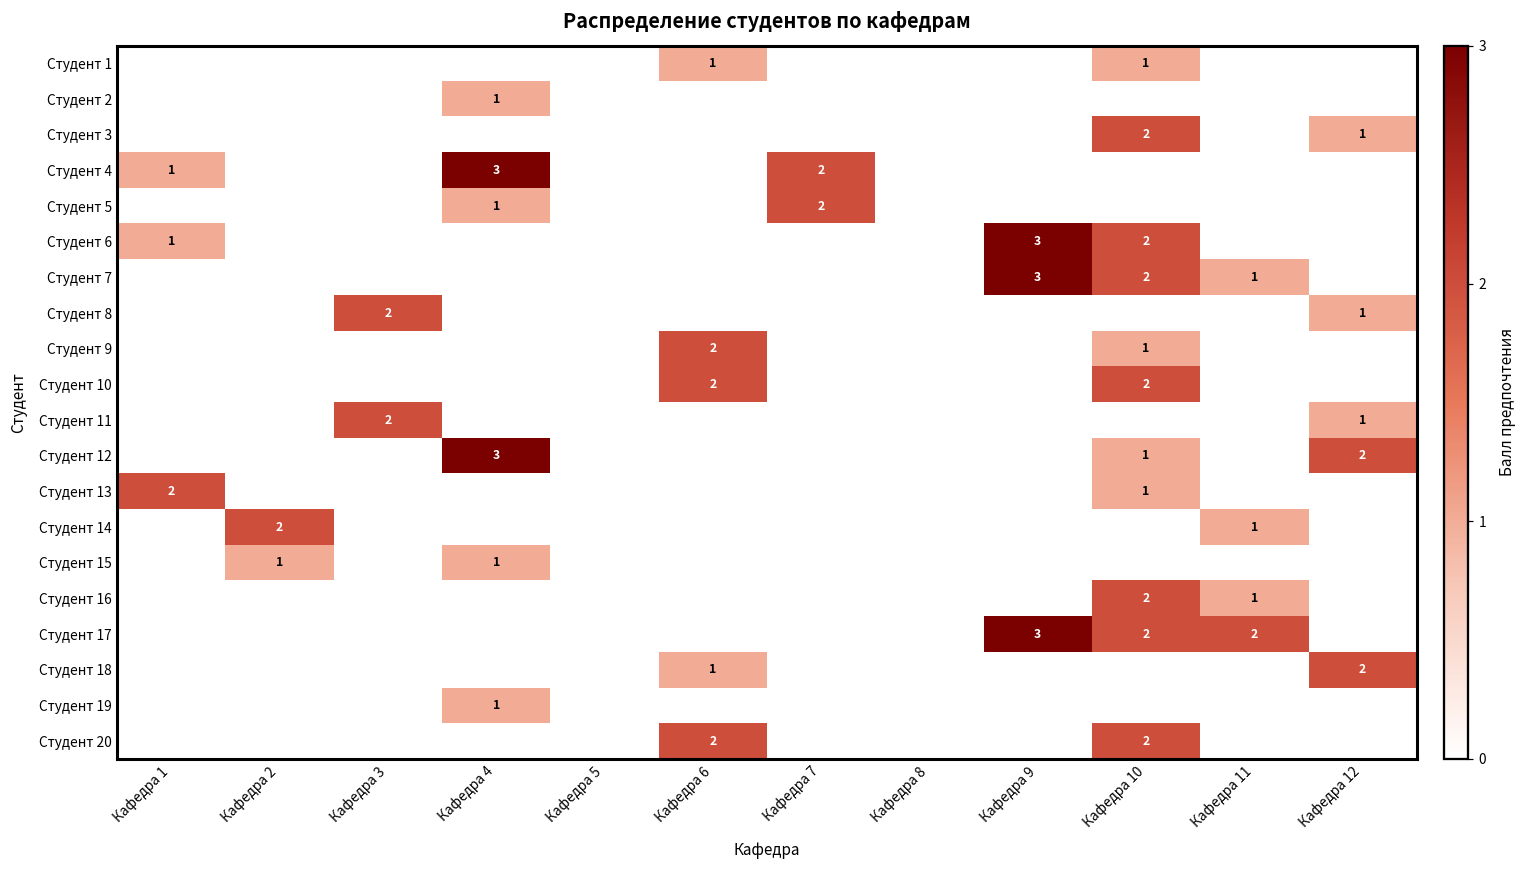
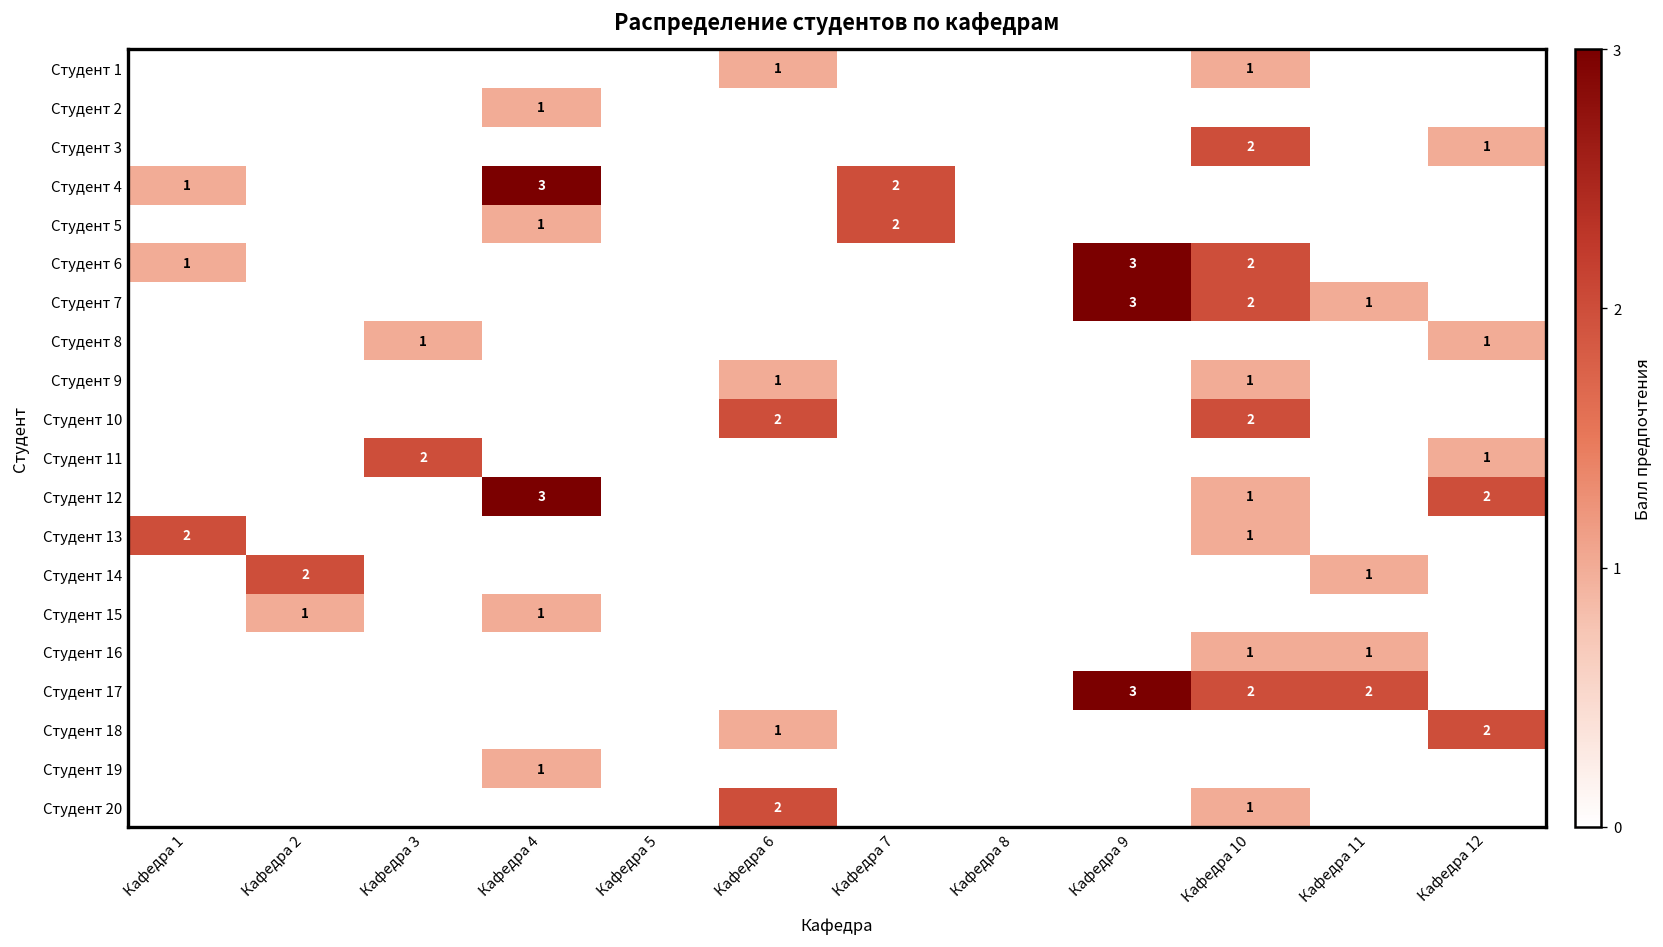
Студент 8, Кафедра 3: 2 -> 1
Студент 9, Кафедра 6: 2 -> 1
Студент 16, Кафедра 10: 2 -> 1
Студент 20, Кафедра 10: 2 -> 1
